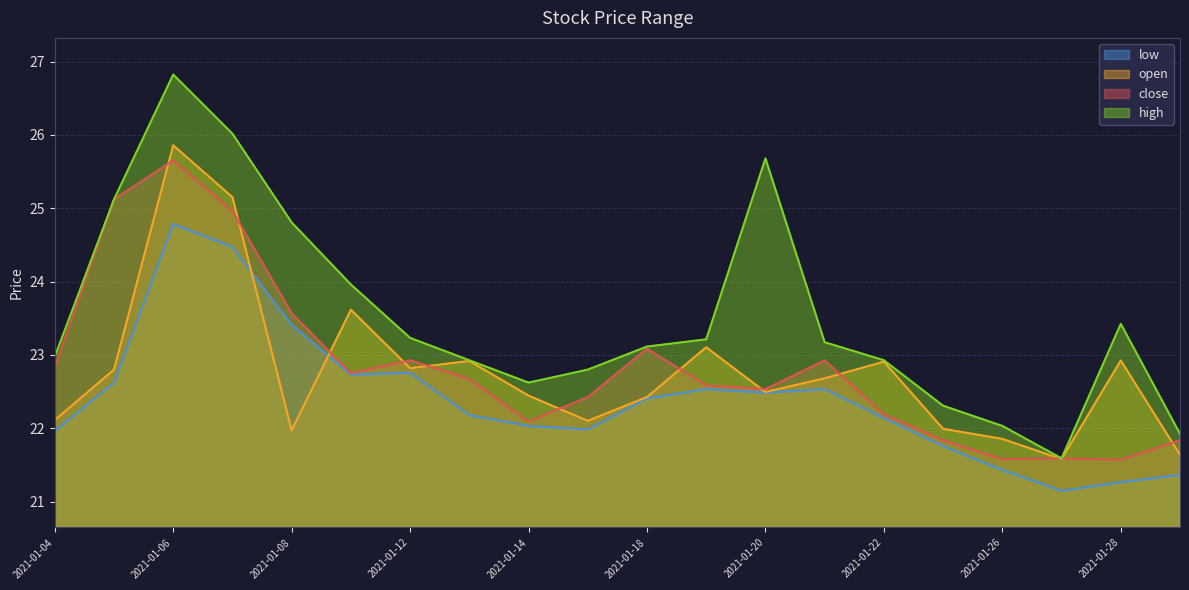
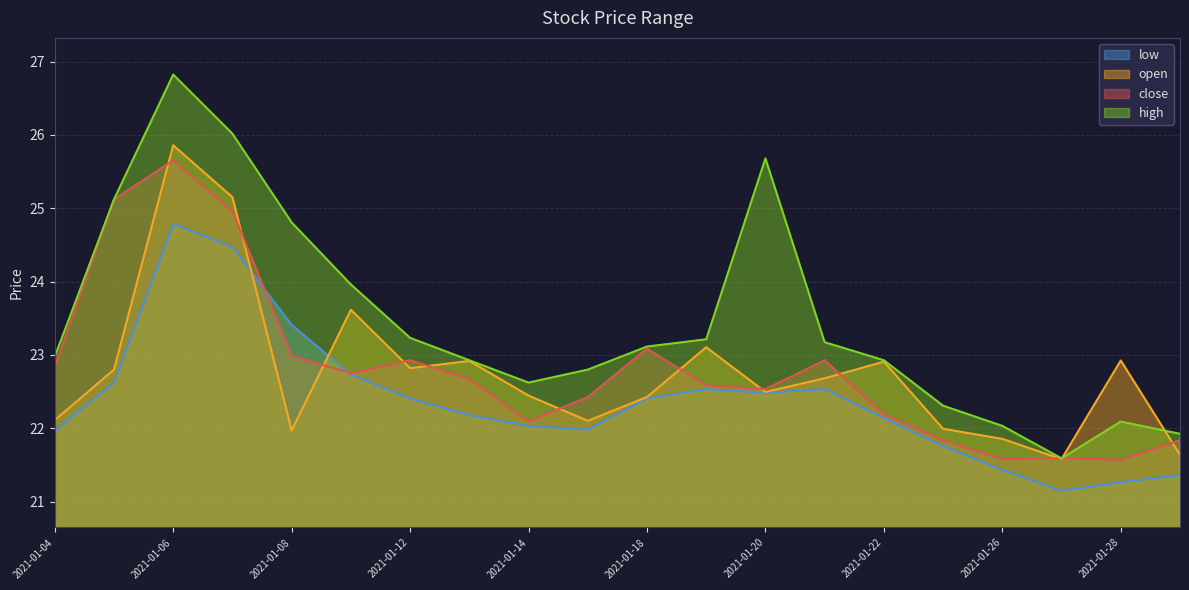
close, 2021-01-08: 23.6 -> 23.0
low, 2021-01-12: 22.8 -> 22.4
high, 2021-01-28: 23.4 -> 22.1
